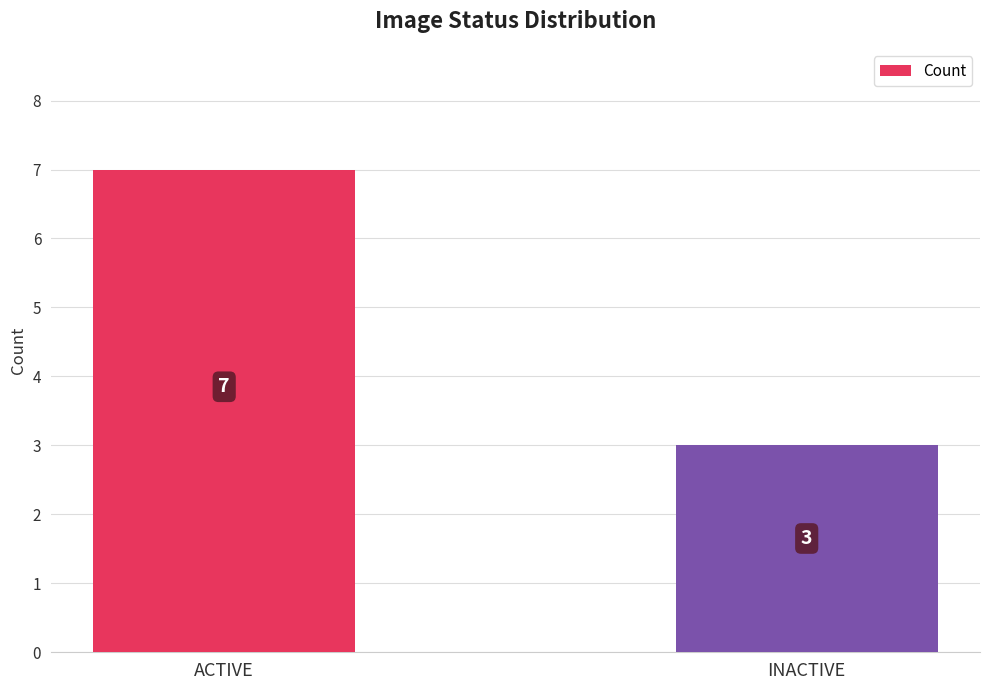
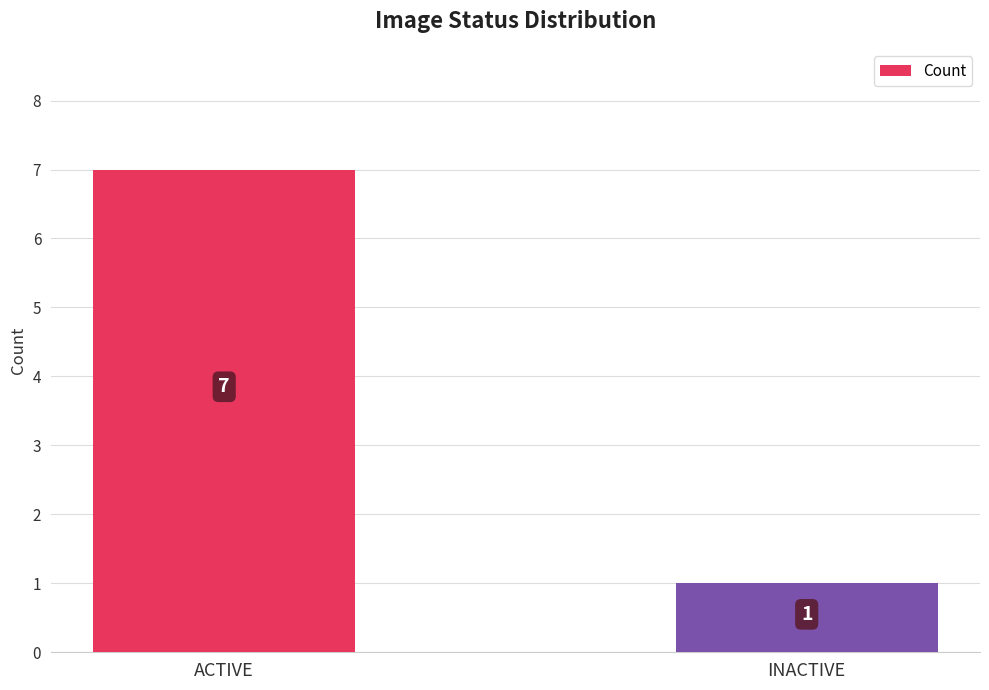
INACTIVE: 3 -> 1
